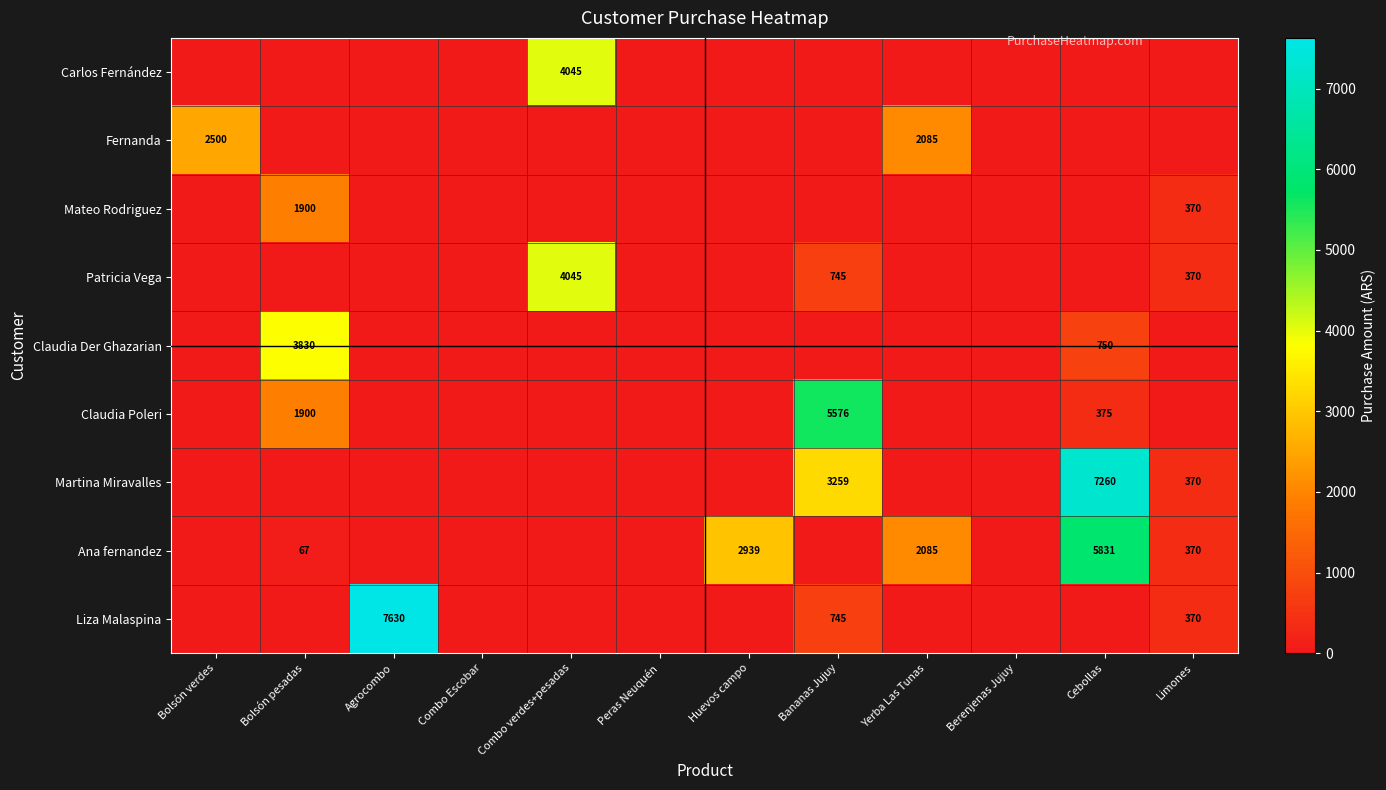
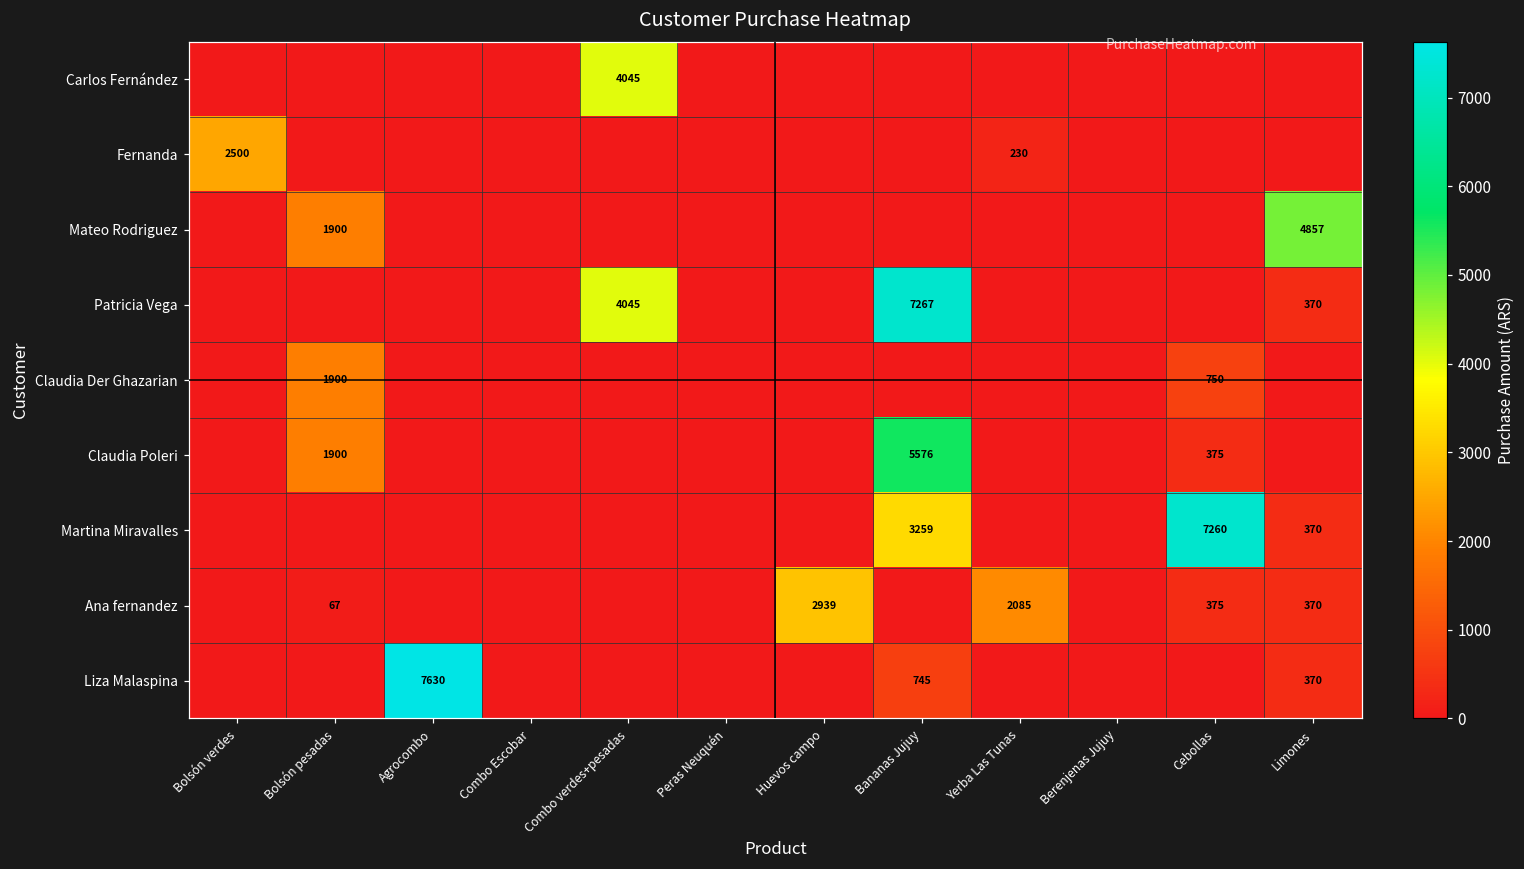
Fernanda, Yerba Las Tunas: 2085 -> 230
Mateo Rodriguez, Limones: 370 -> 4857
Patricia Vega, Bananas Jujuy: 745 -> 7267
Claudia Der Ghazarian, Bolsón pesadas: 3830 -> 1900
Ana fernandez, Cebollas: 5831 -> 375
